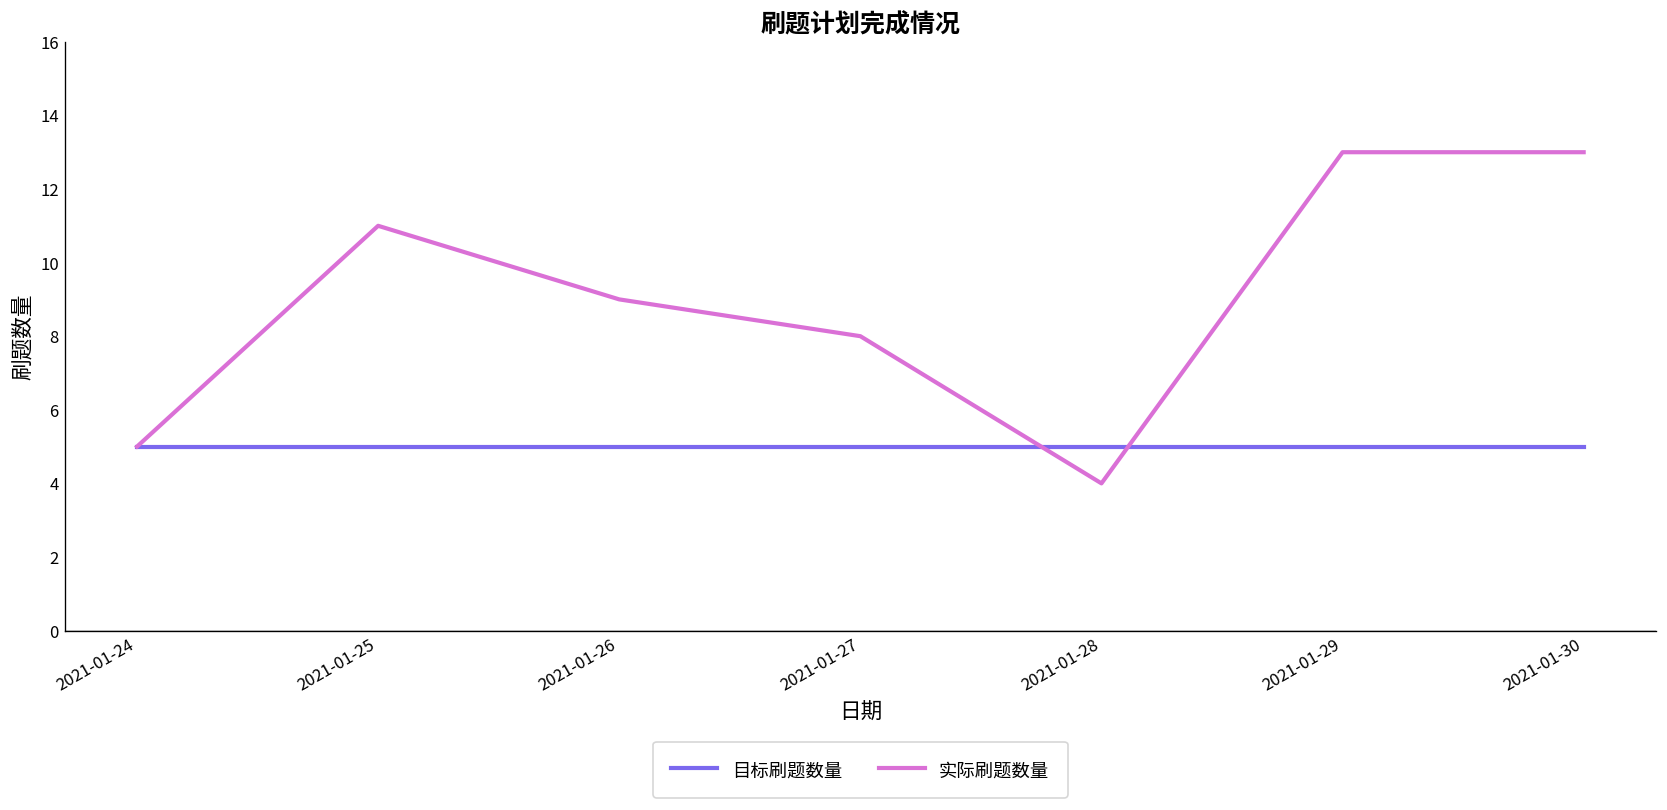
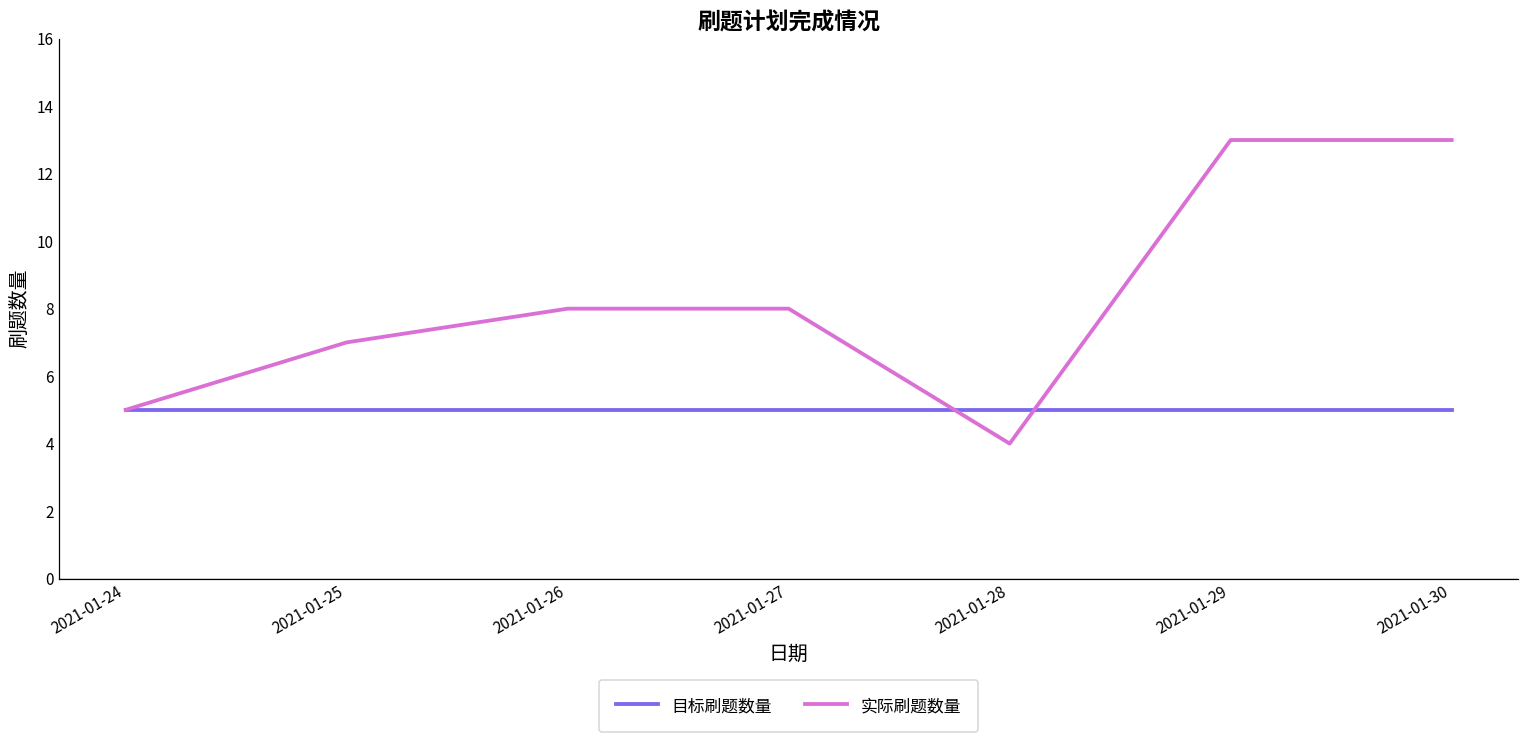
实际刷题数量, 2021-01-25: 11 -> 7
实际刷题数量, 2021-01-26: 9 -> 8
